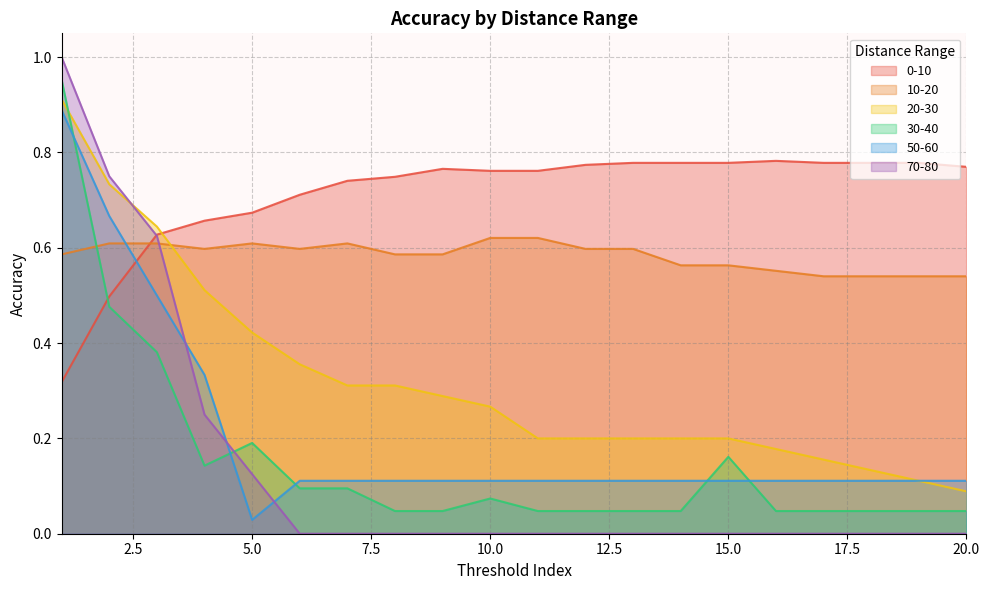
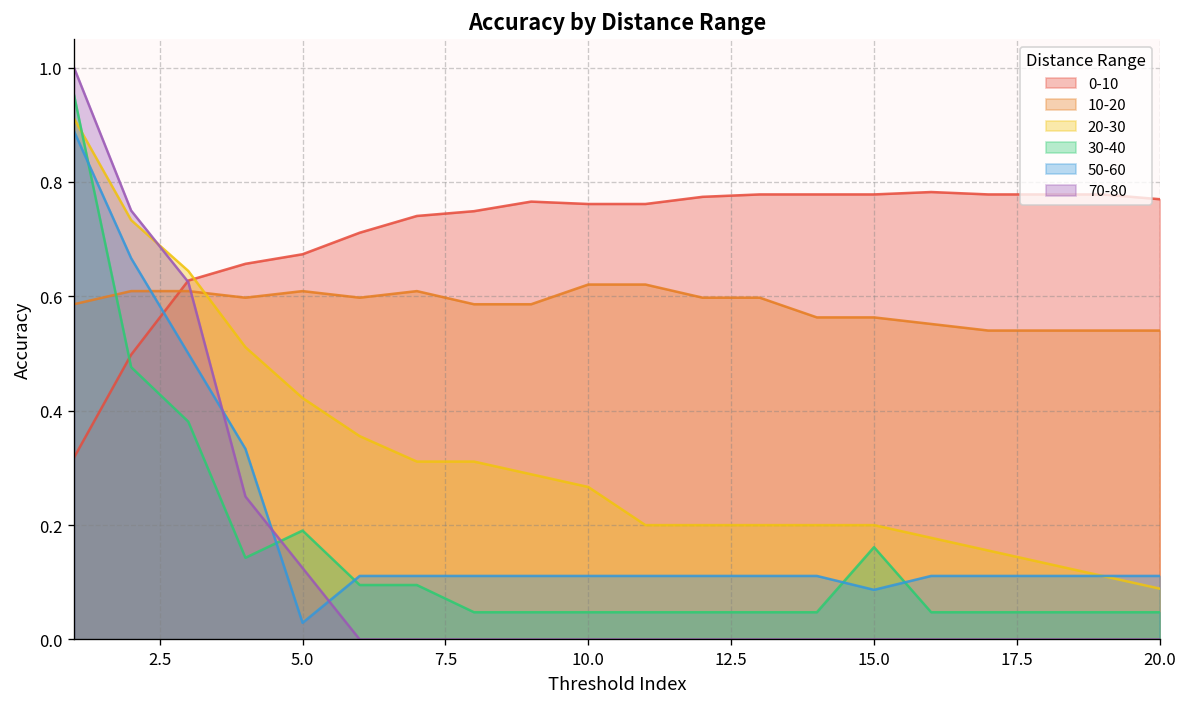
30-40, 10.0: 0.07 -> 0.05
50-60, 15.0: 0.11 -> 0.09
